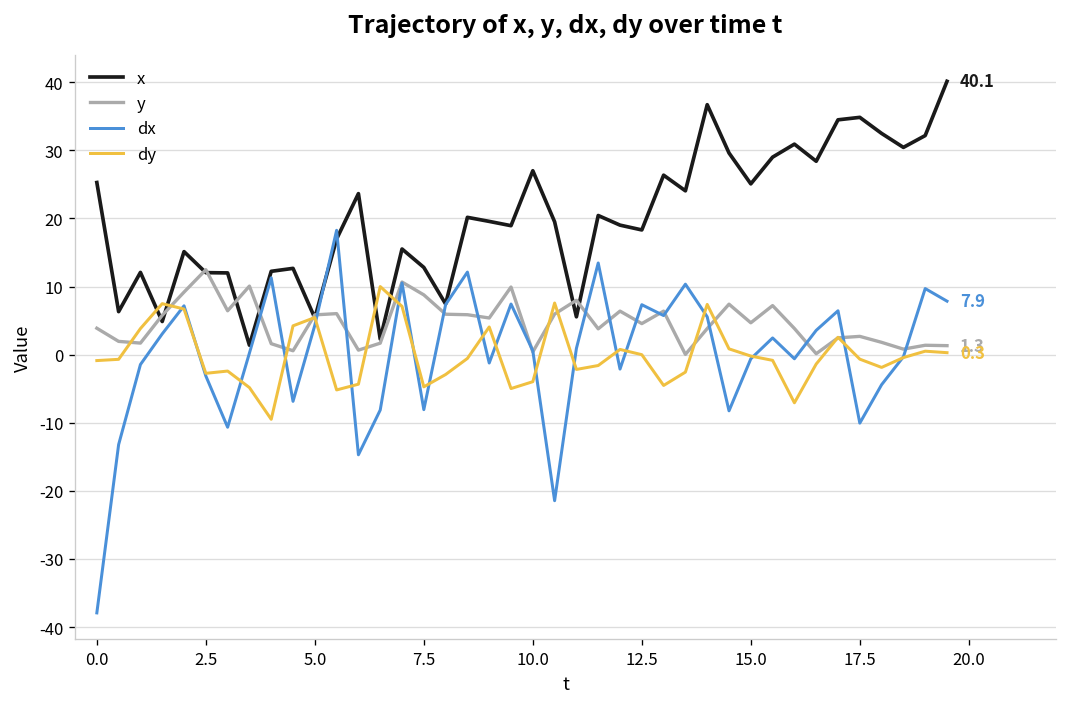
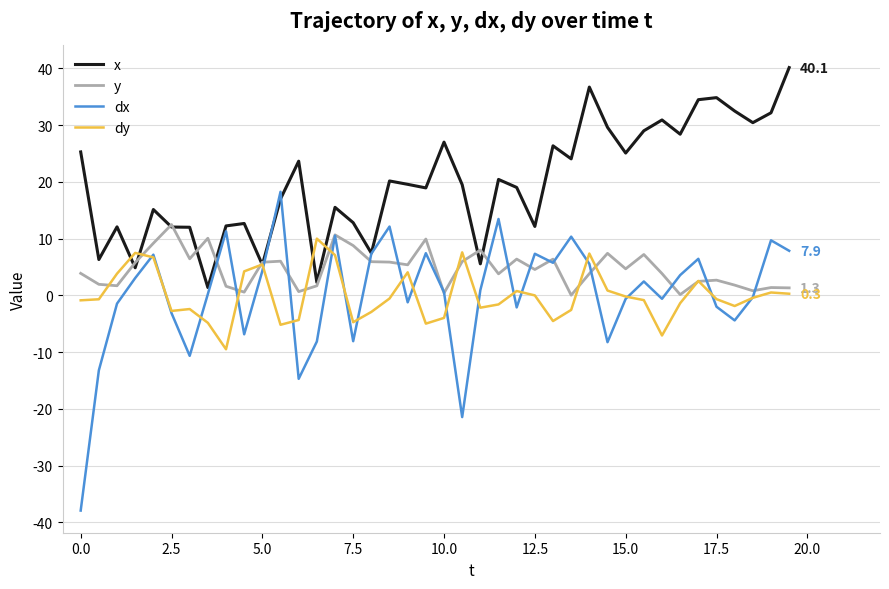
x, 12.5: 18 -> 12
dx, 17.5: -10 -> -2
